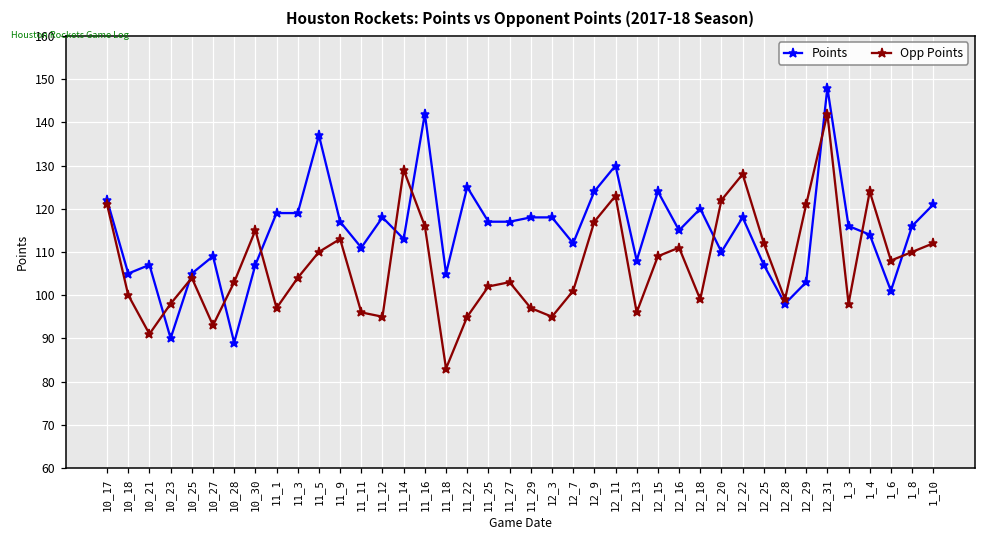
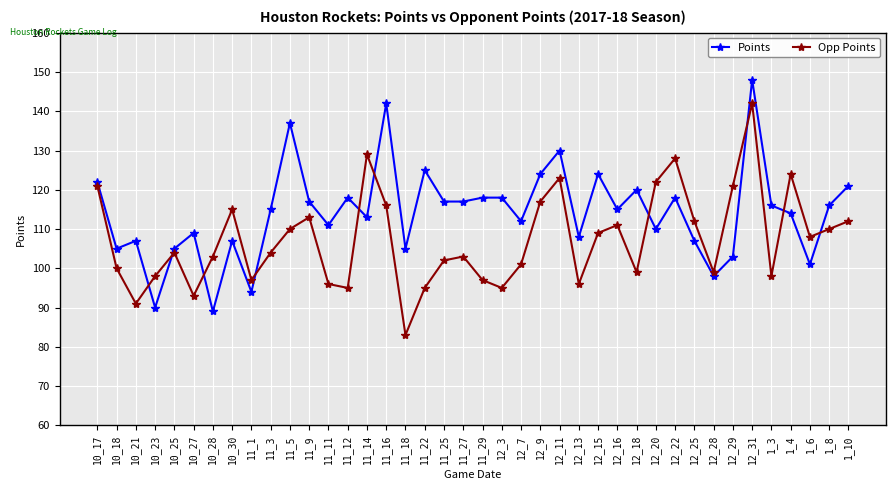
Points, 11_1: 119 -> 94
Points, 11_3: 119 -> 115
